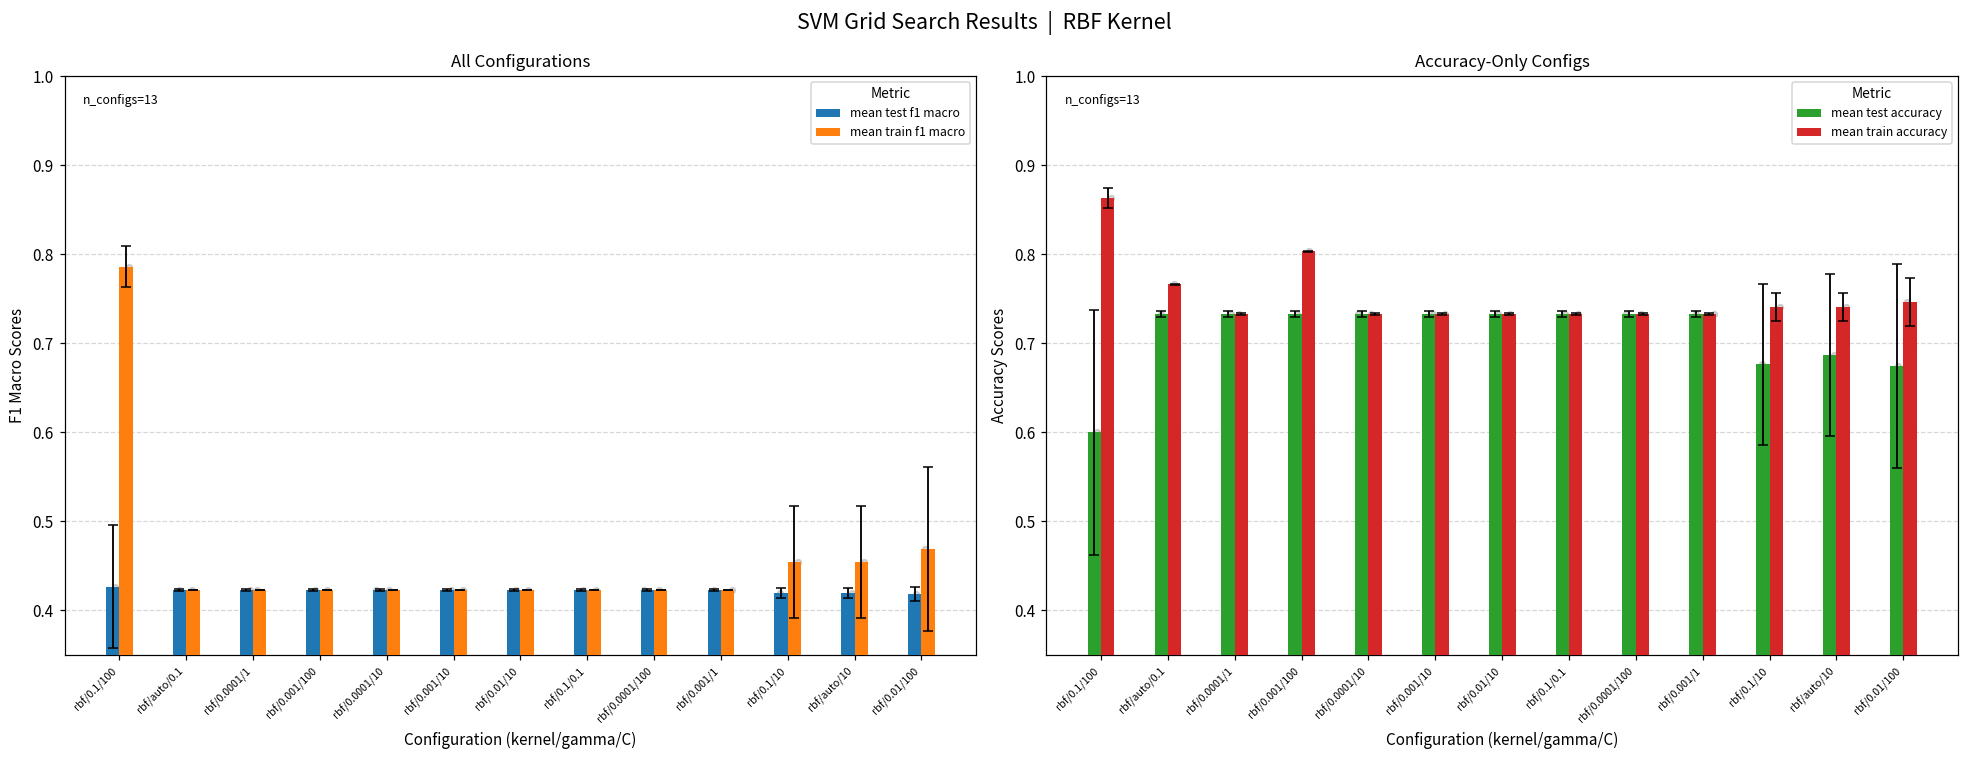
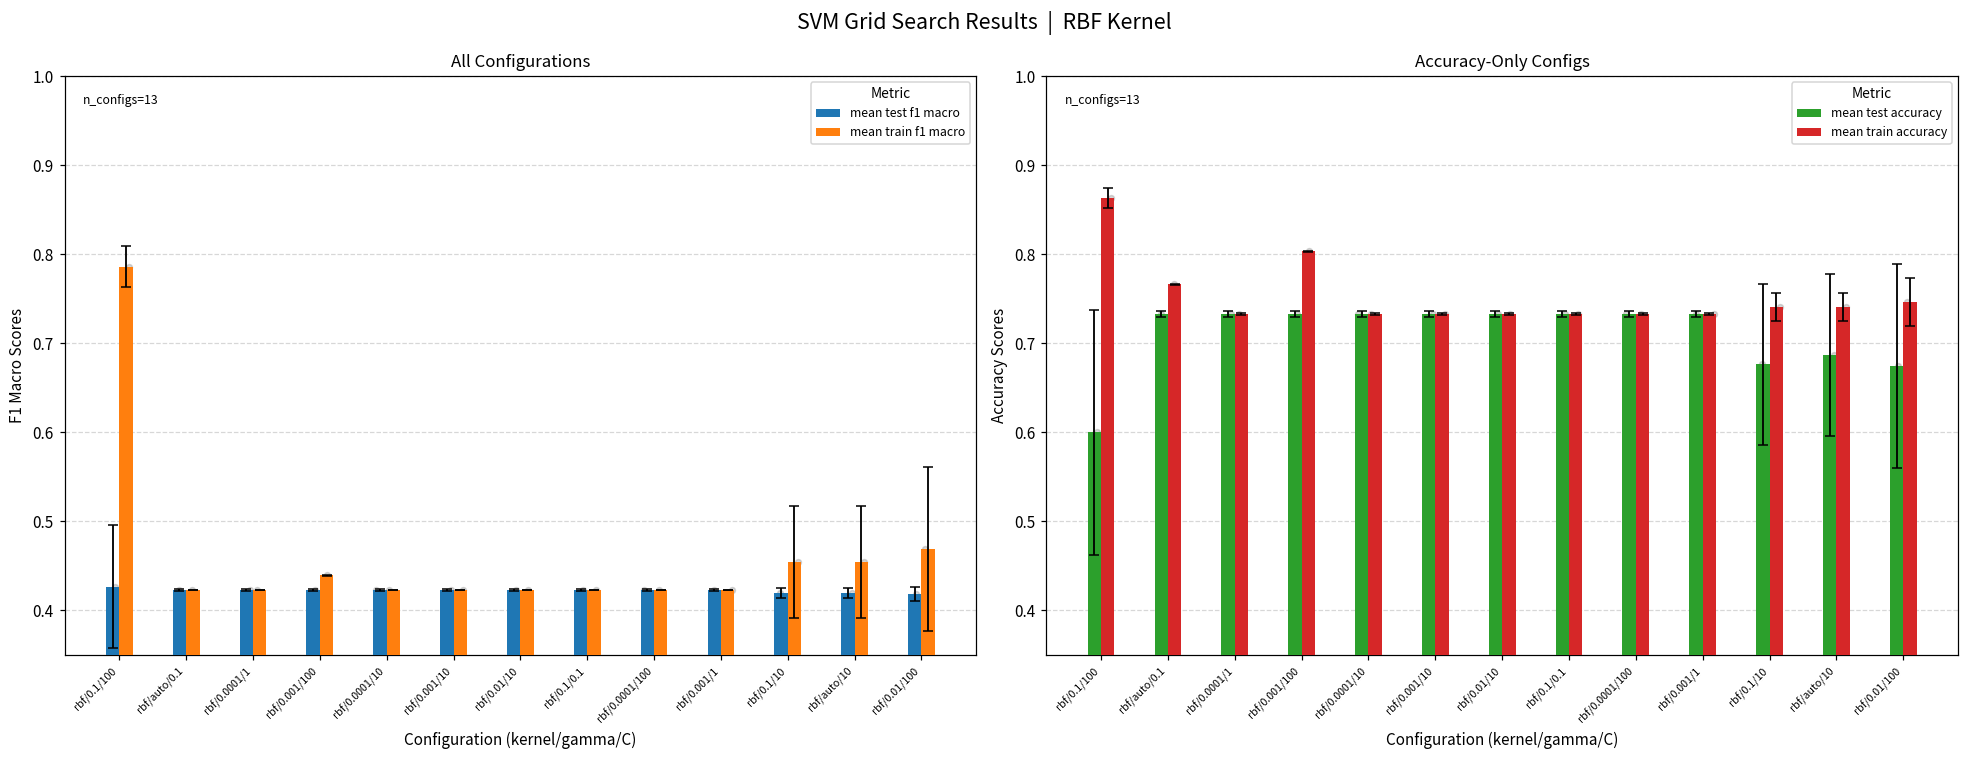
All Configurations, mean train f1 macro, rbf/0.001/100: 0.42 -> 0.44
